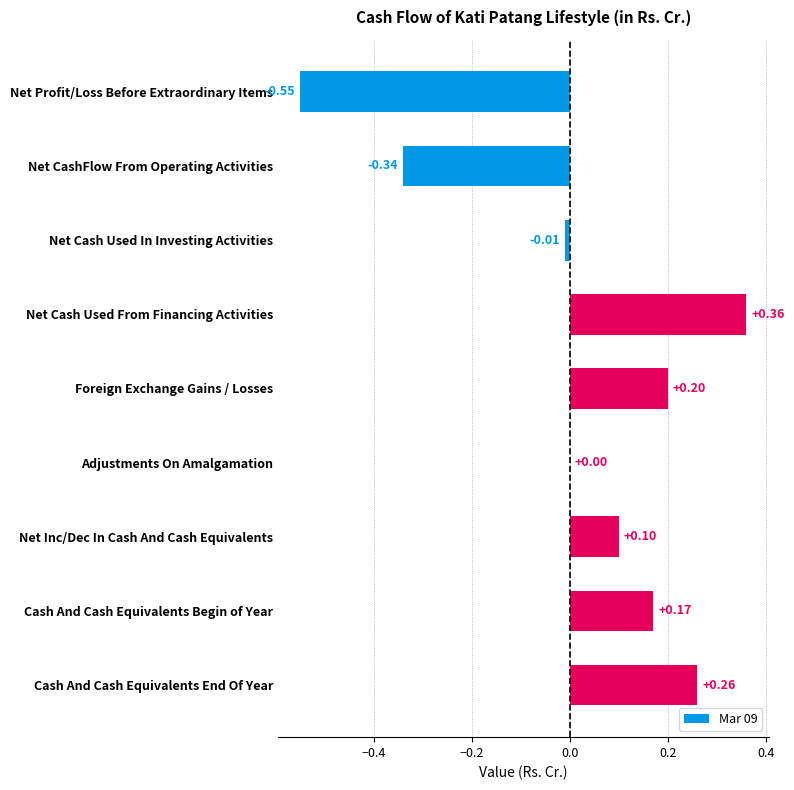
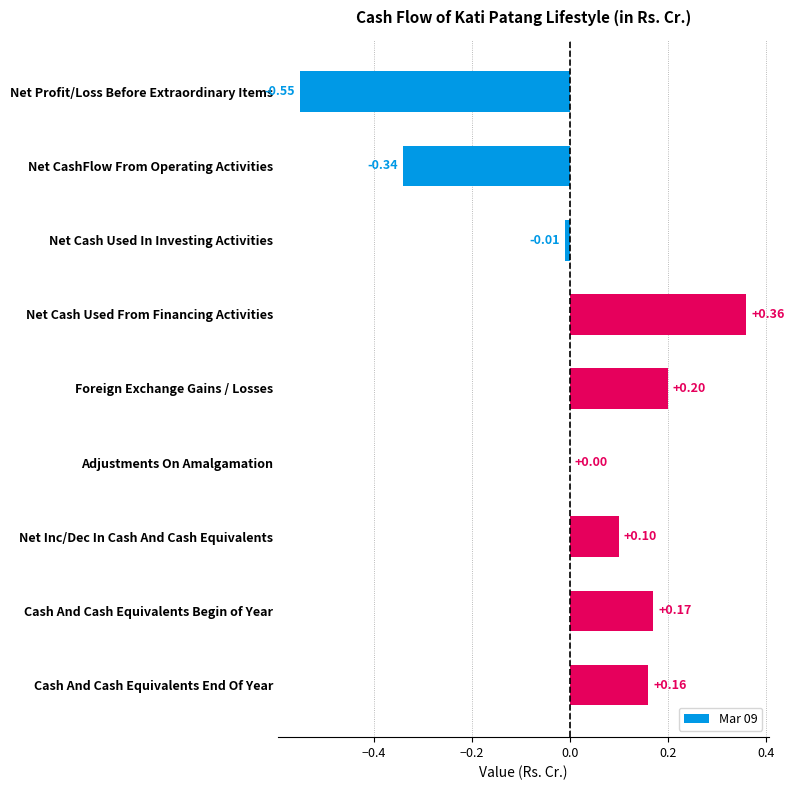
Cash And Cash Equivalents End Of Year: +0.26 -> +0.16
